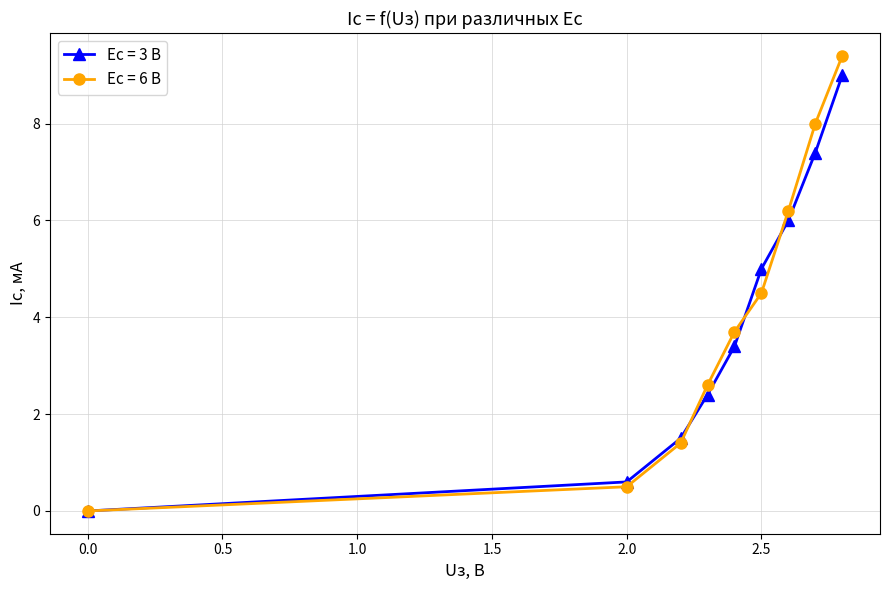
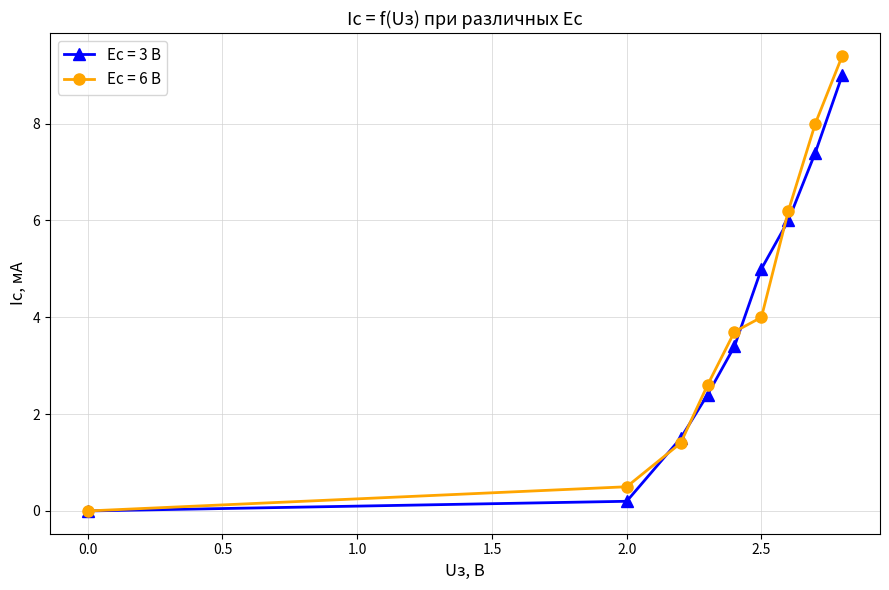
Ес = 3 В, 2.0: 0.6 -> 0.2
Ес = 6 В, 2.5: 4.5 -> 4.0
